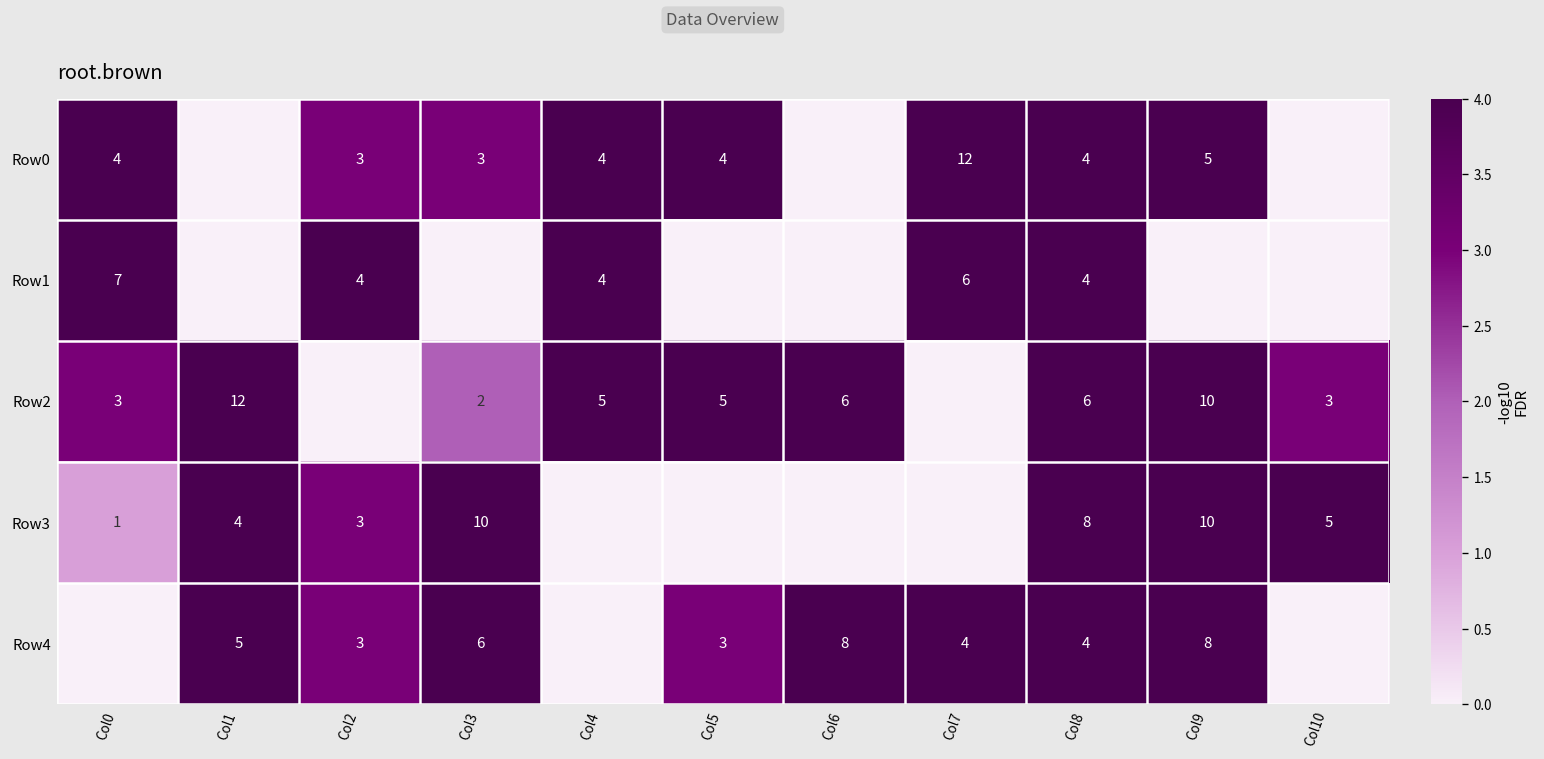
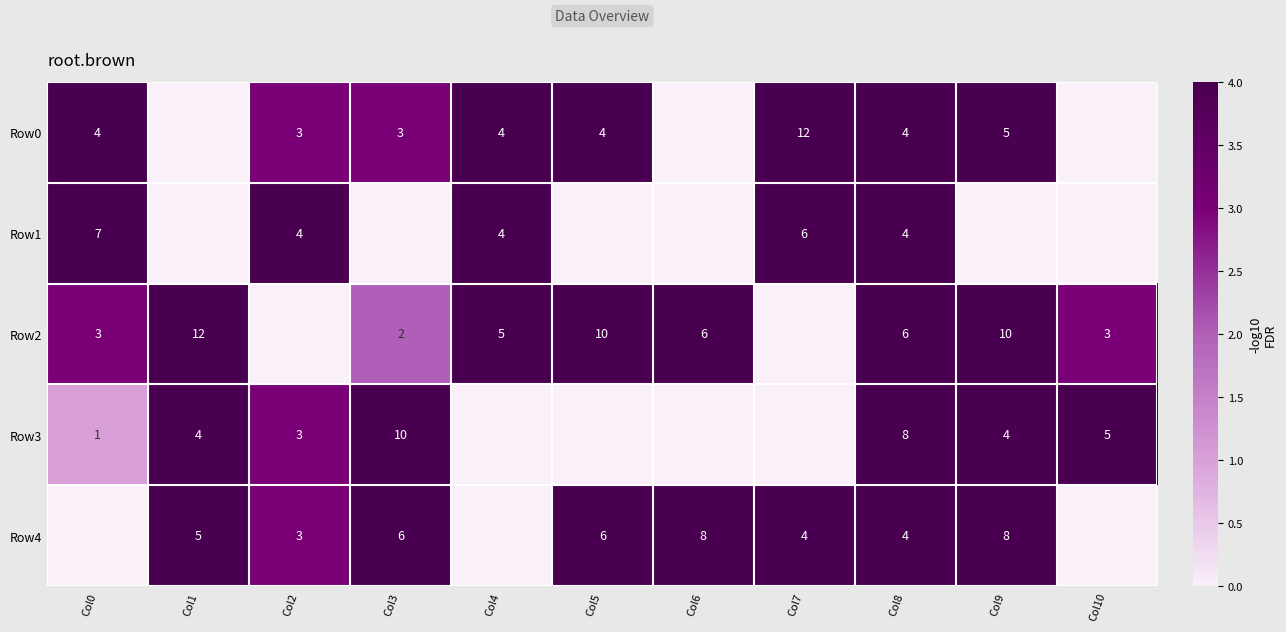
Row2, Col5: 5 -> 10
Row3, Col9: 10 -> 4
Row4, Col5: 3 -> 6
